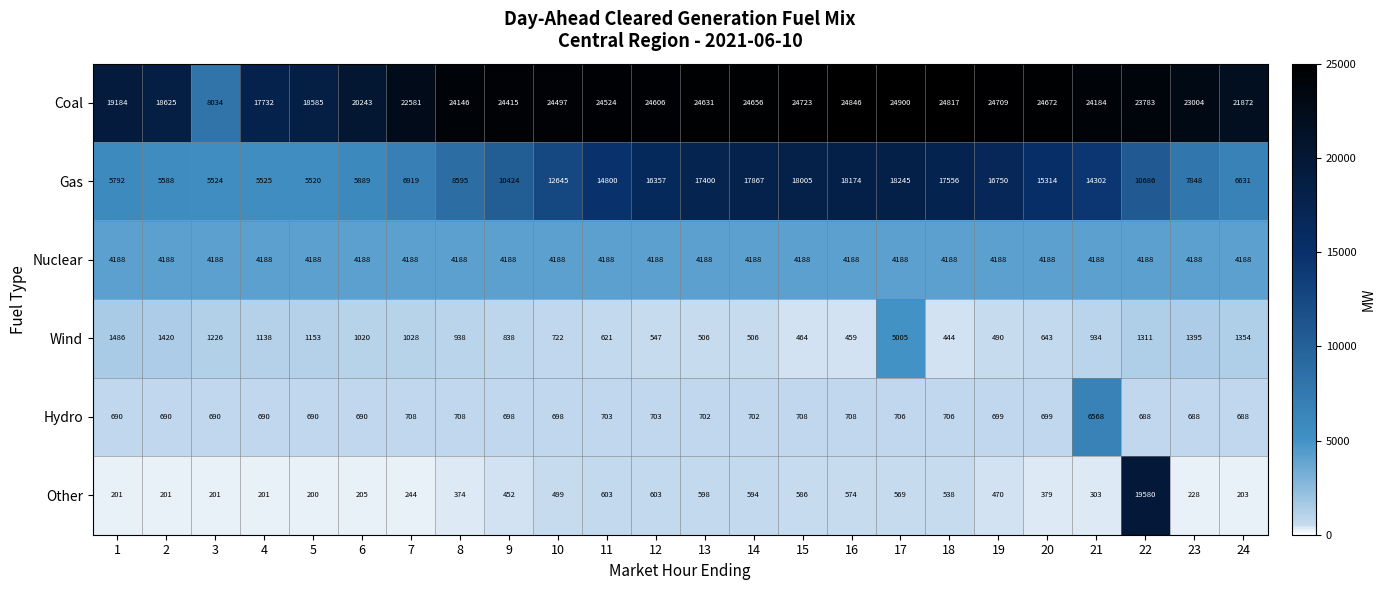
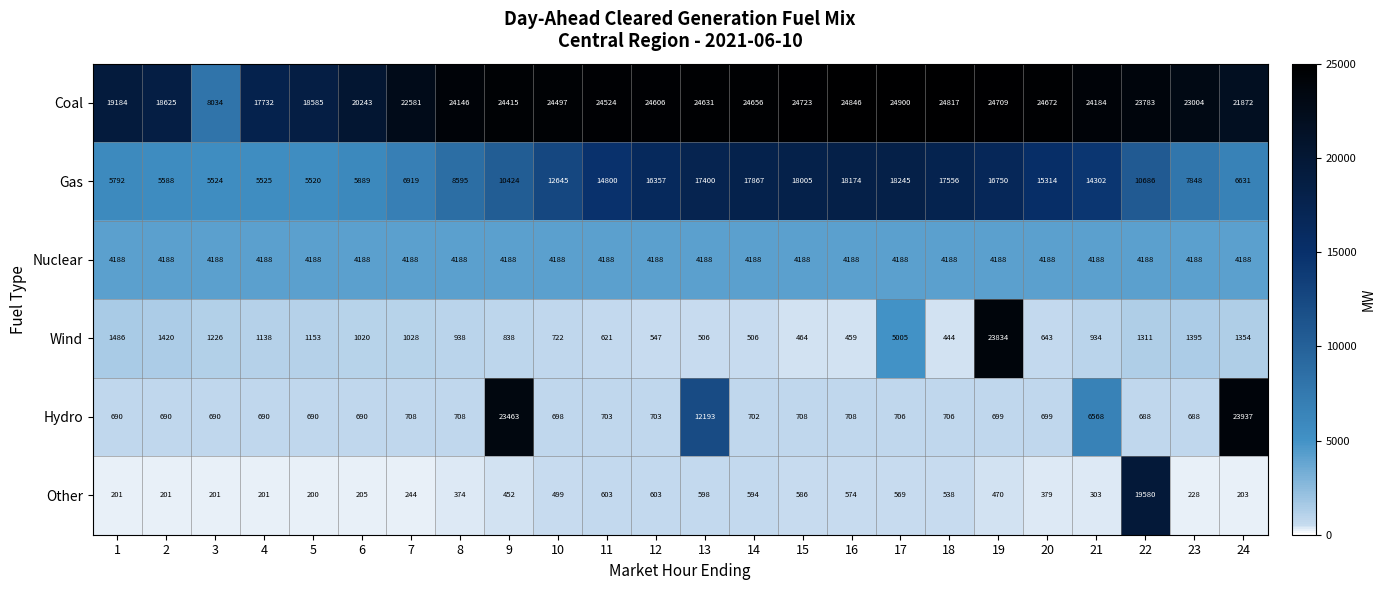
Wind, 19: 490 -> 23834
Hydro, 9: 698 -> 23463
Hydro, 13: 702 -> 12193
Hydro, 24: 688 -> 23937
